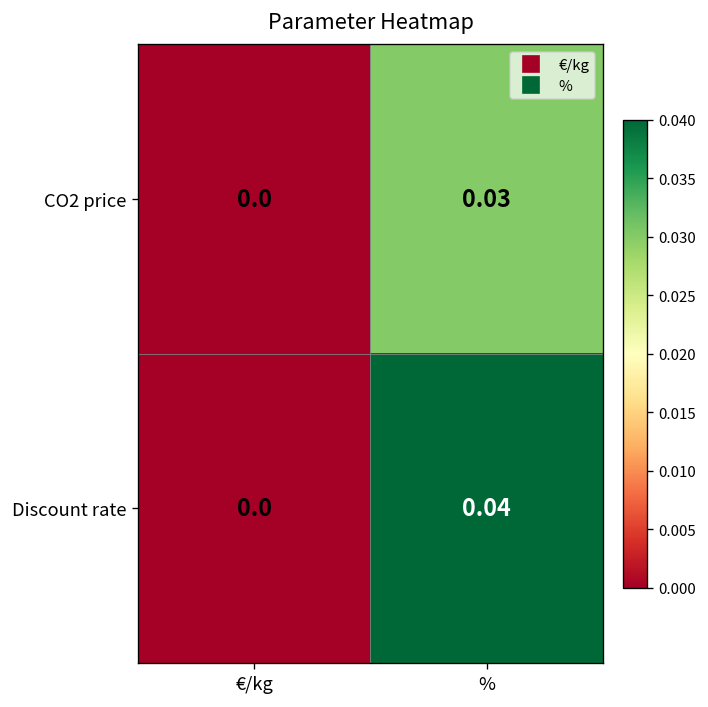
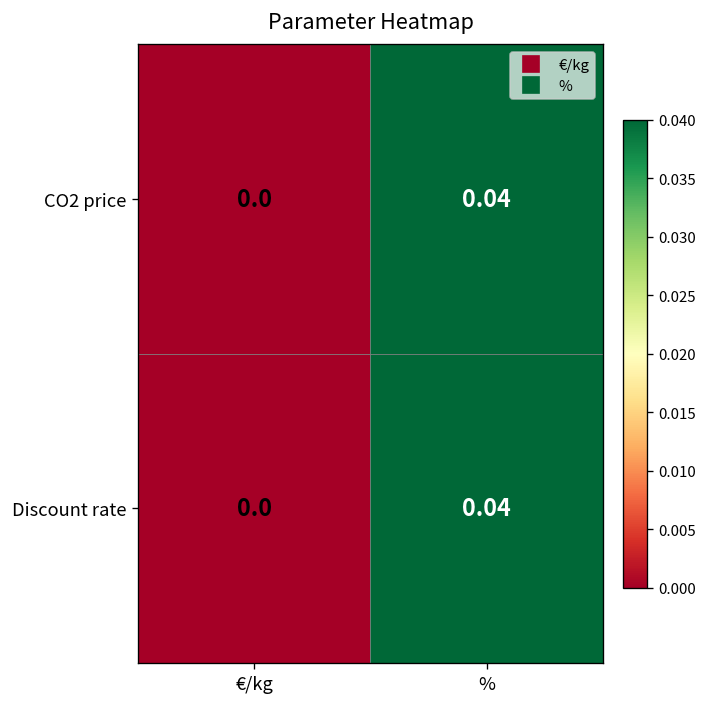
CO2 price, %: 0.03 -> 0.04
